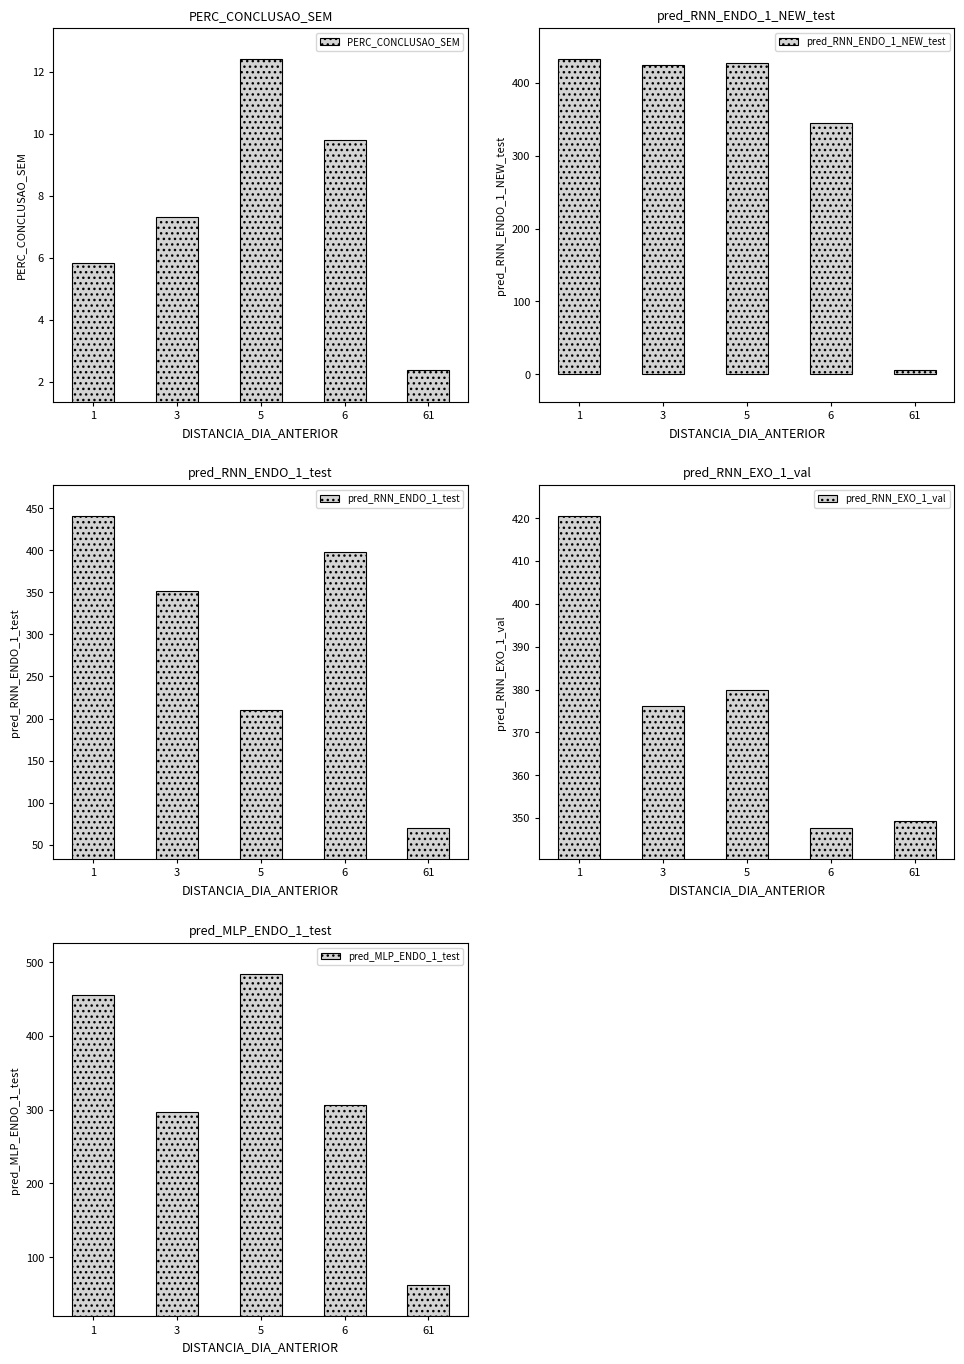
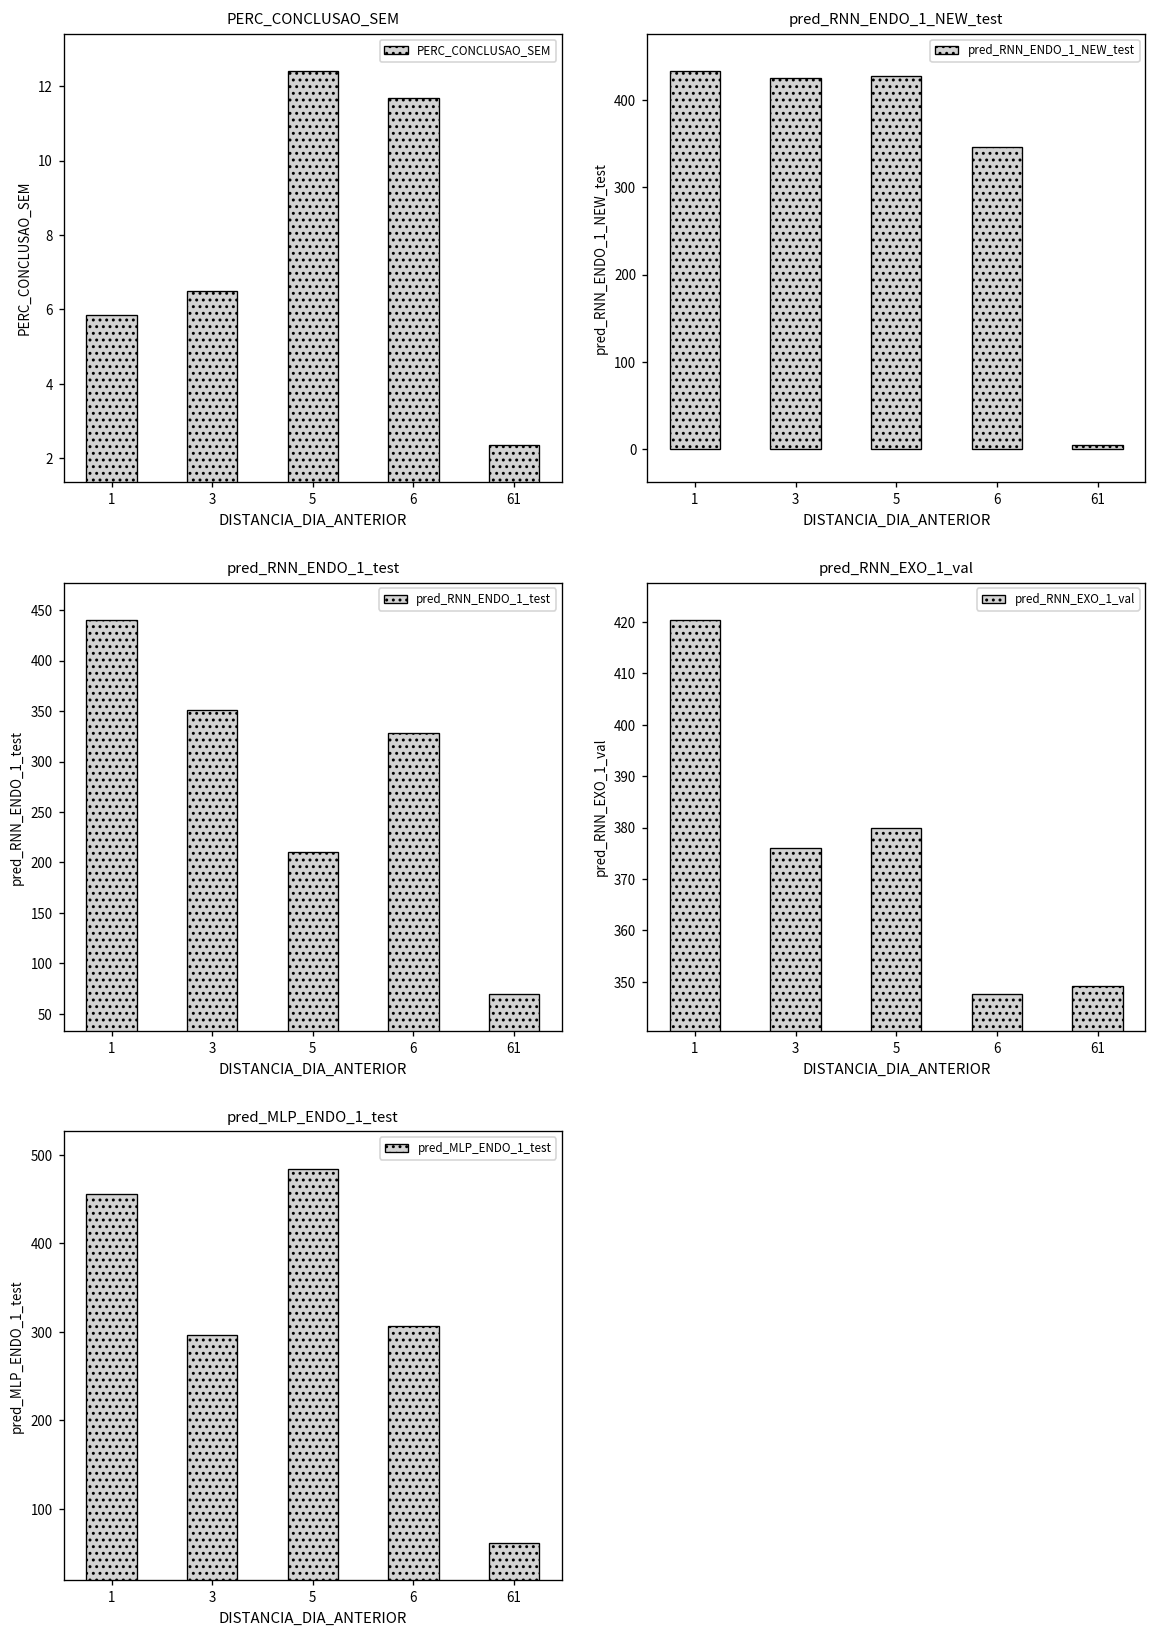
PERC_CONCLUSAO_SEM, 3: 7.3 -> 6.5
PERC_CONCLUSAO_SEM, 6: 9.8 -> 11.7
pred_RNN_ENDO_1_test, 6: 400 -> 330
